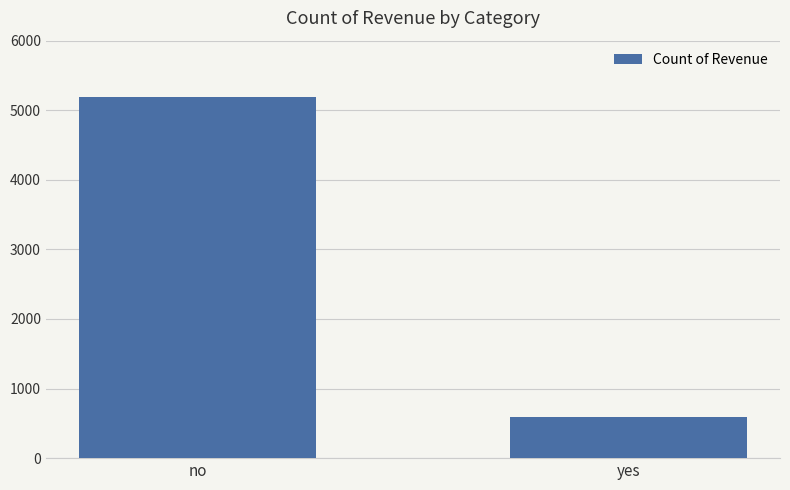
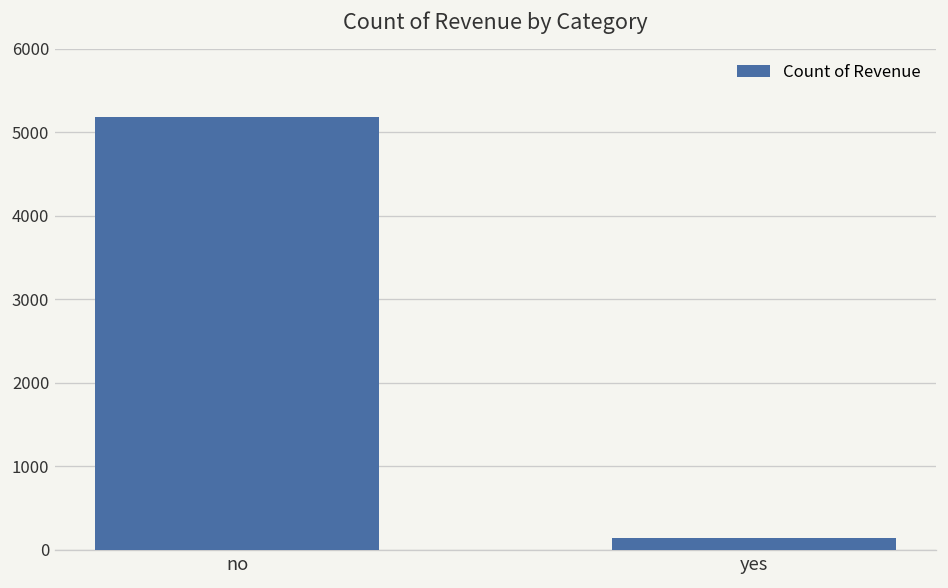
yes: 600 -> 100
